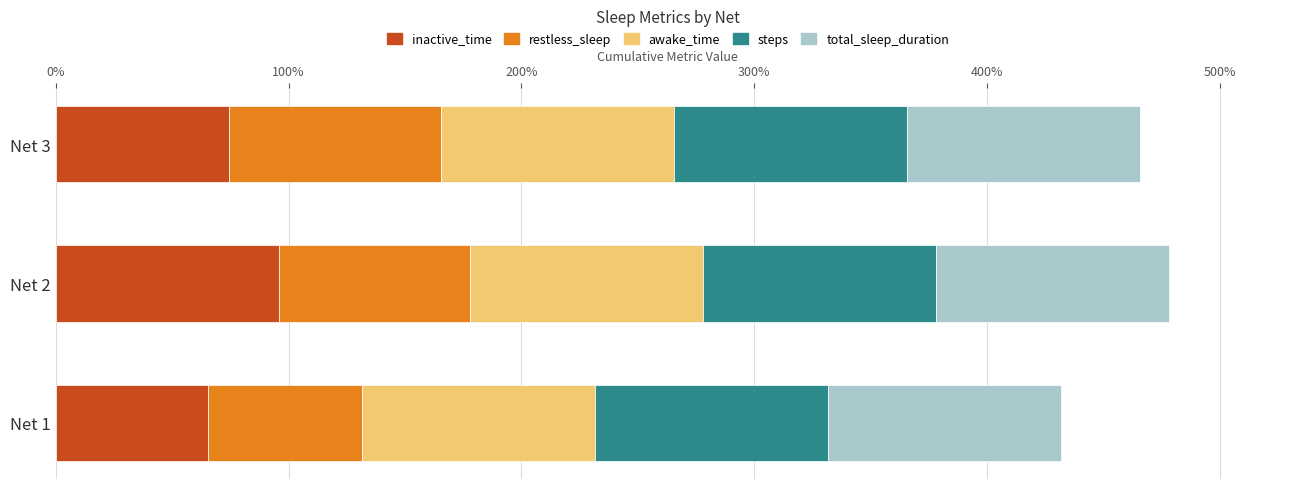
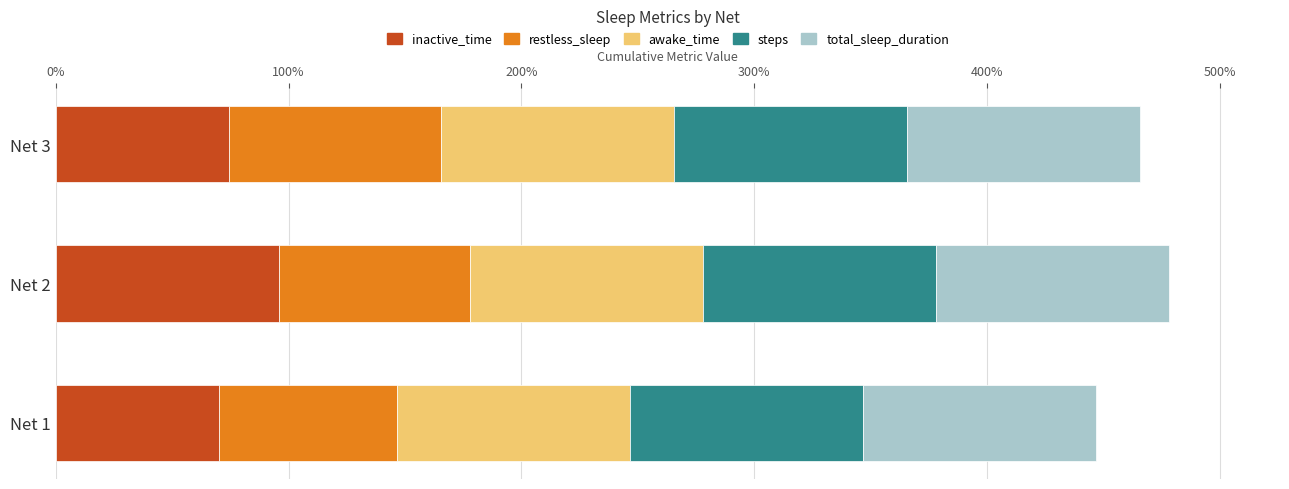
inactive_time, Net 1: 66% -> 70%
restless_sleep, Net 1: 66% -> 76%
